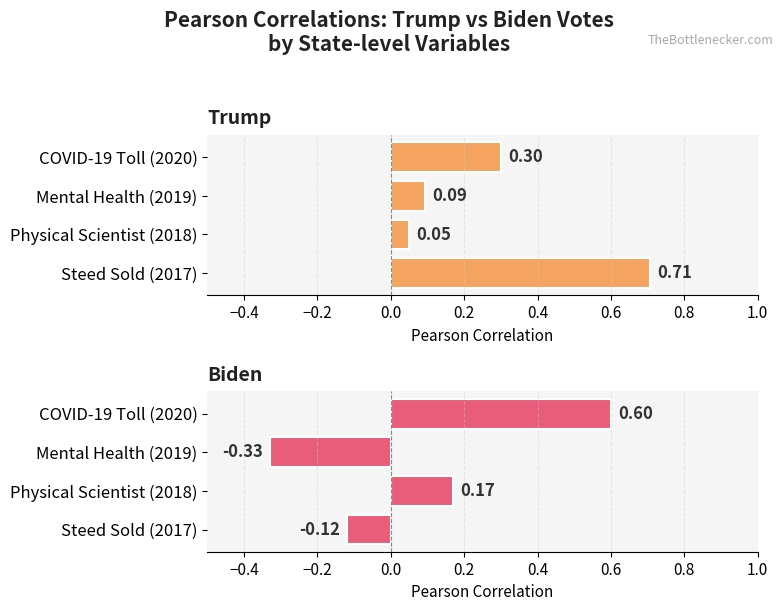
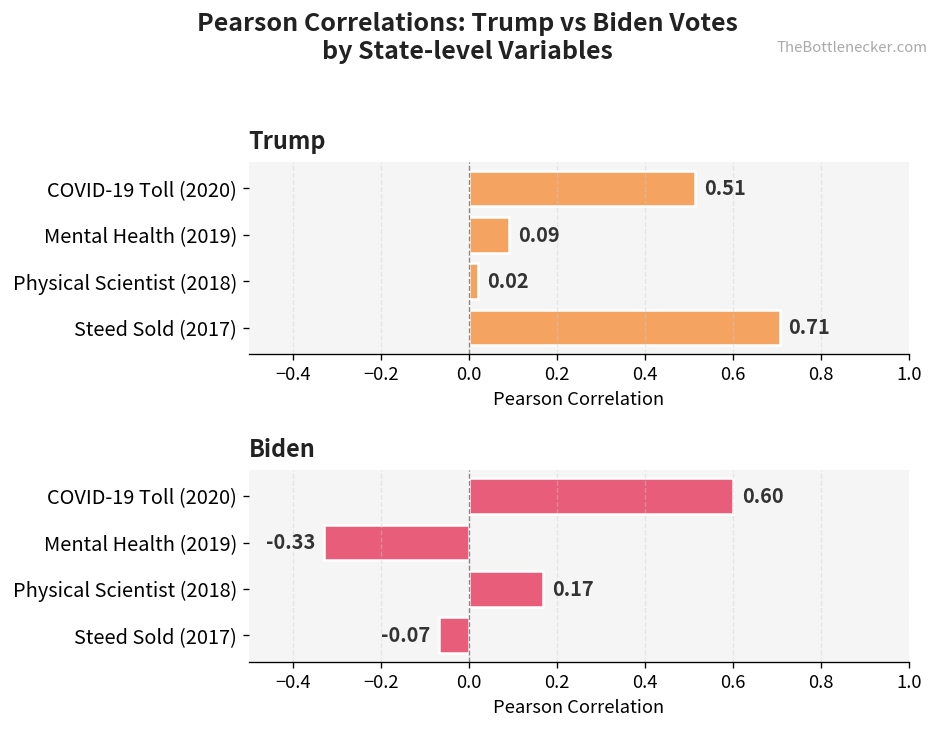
Trump, COVID-19 Toll (2020): 0.30 -> 0.51
Trump, Physical Scientist (2018): 0.05 -> 0.02
Biden, Steed Sold (2017): -0.12 -> -0.07
